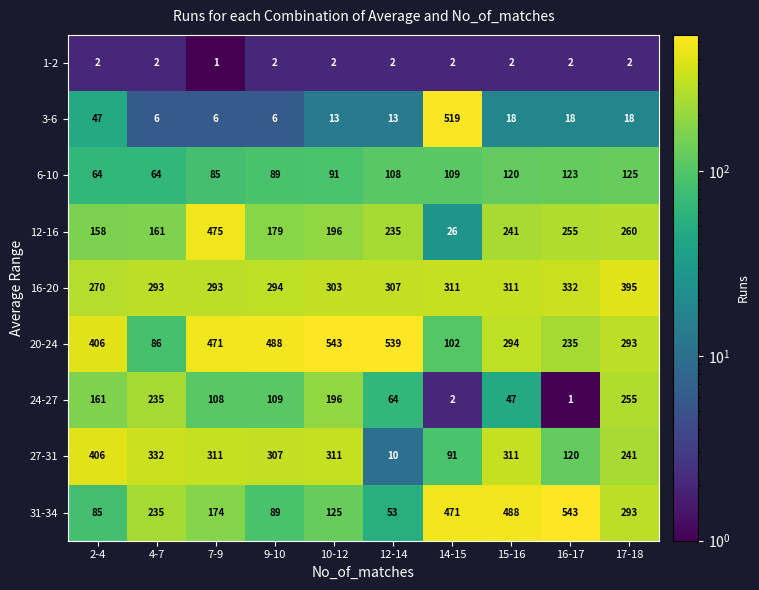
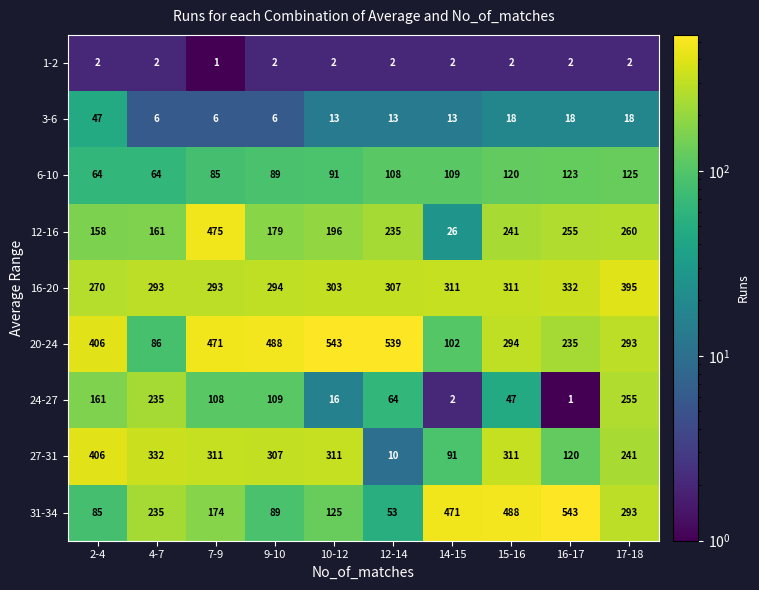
3-6, 14-15: 519 -> 13
24-27, 10-12: 196 -> 16
